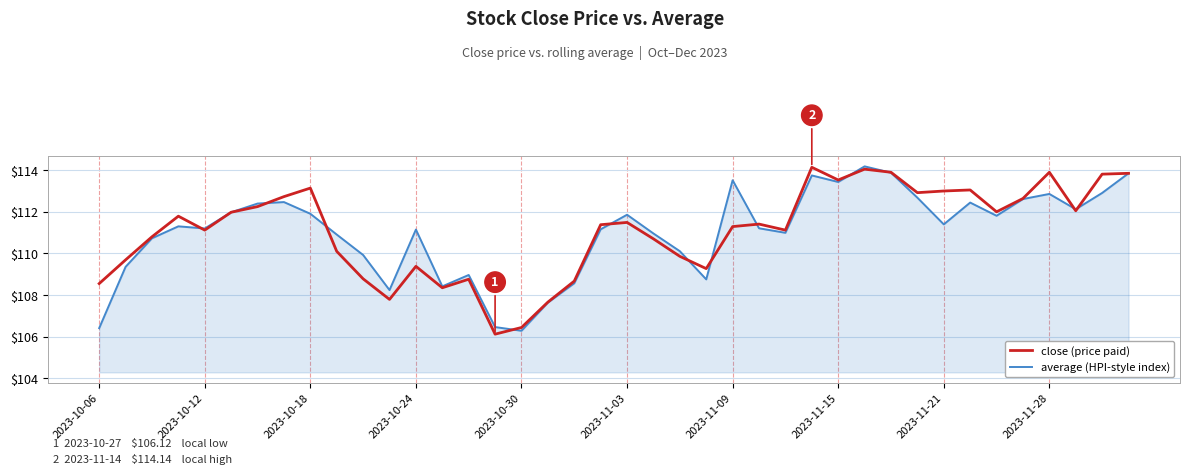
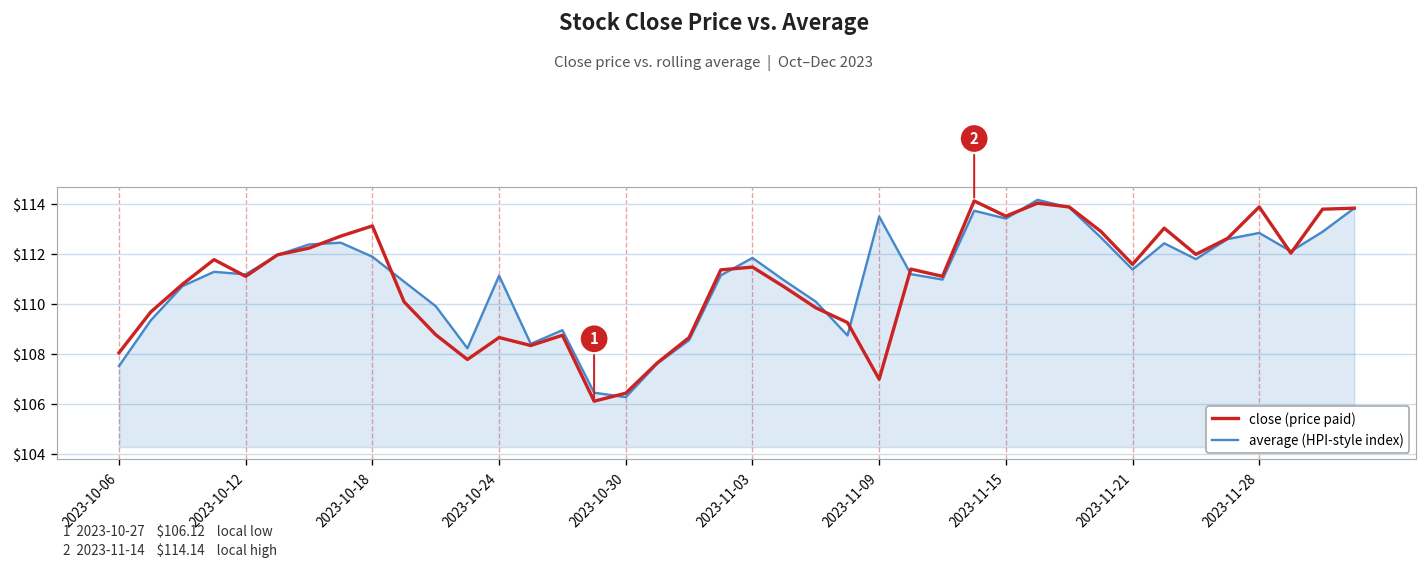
close (price paid), 2023-10-06: $108.6 -> $108.1
average (HPI-style index), 2023-10-06: $106.4 -> $107.5
close (price paid), 2023-10-24: $109.4 -> $108.7
close (price paid), 2023-11-09: $111.3 -> $107.0
close (price paid), 2023-11-21: $113.0 -> $111.6
